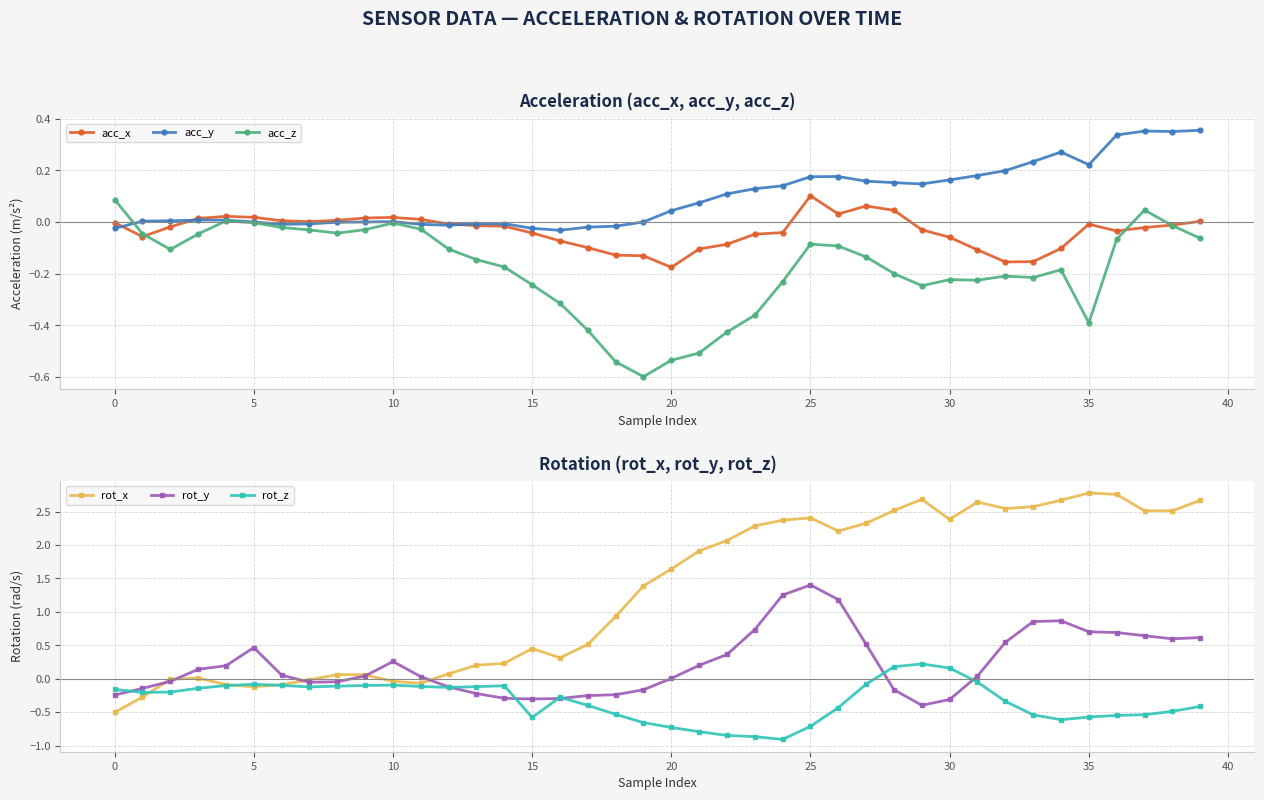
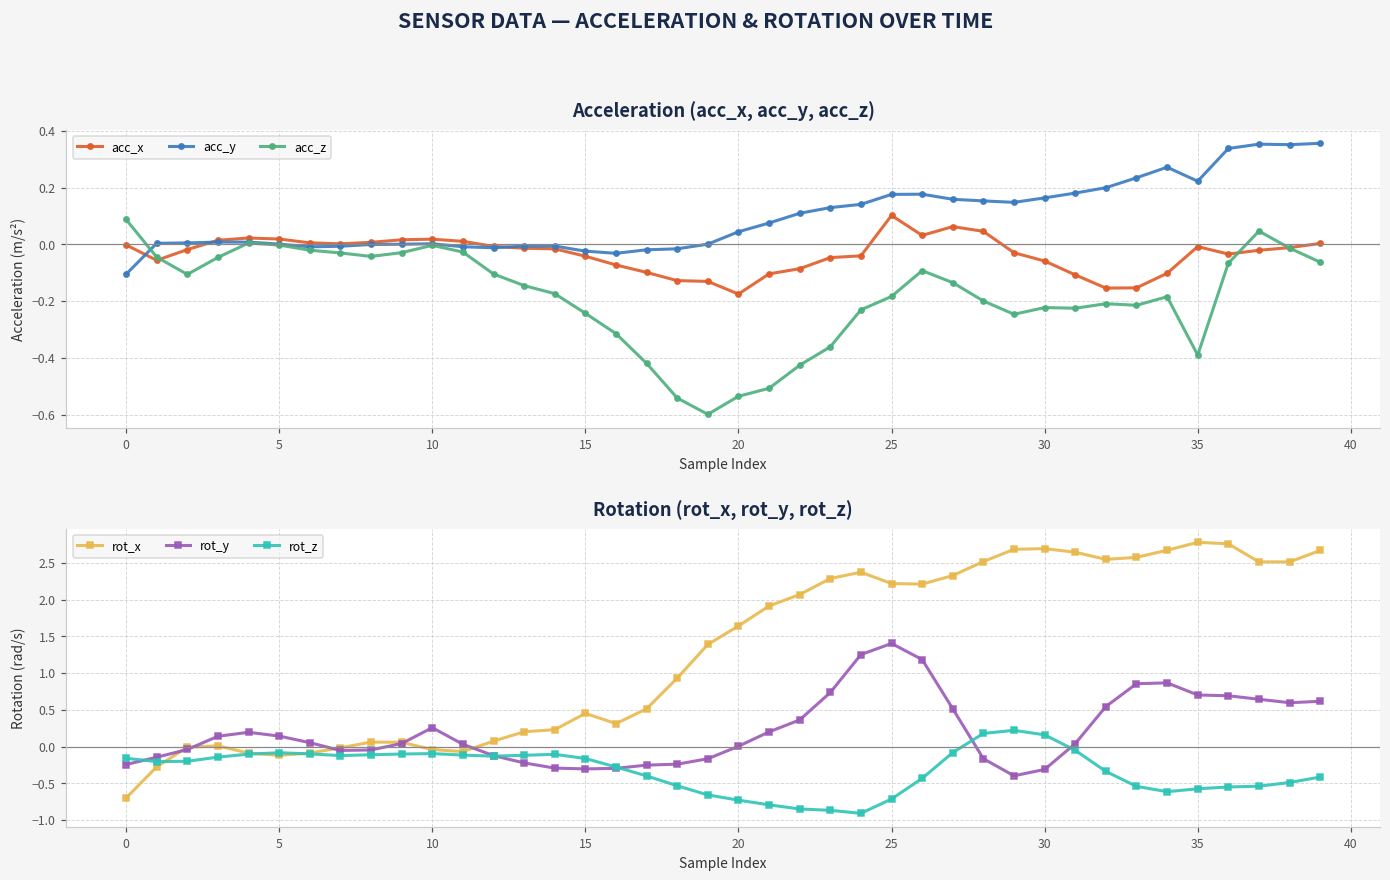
Acceleration (acc_x, acc_y, acc_z), acc_y, 0: -0.02 -> -0.11
Acceleration (acc_x, acc_y, acc_z), acc_z, 25: -0.09 -> -0.18
Rotation (rot_x, rot_y, rot_z), rot_x, 0: -0.5 -> -0.7
Rotation (rot_x, rot_y, rot_z), rot_y, 5: 0.5 -> 0.1
Rotation (rot_x, rot_y, rot_z), rot_z, 15: -0.6 -> -0.2
Rotation (rot_x, rot_y, rot_z), rot_x, 25: 2.4 -> 2.2
Rotation (rot_x, rot_y, rot_z), rot_x, 30: 2.4 -> 2.7
